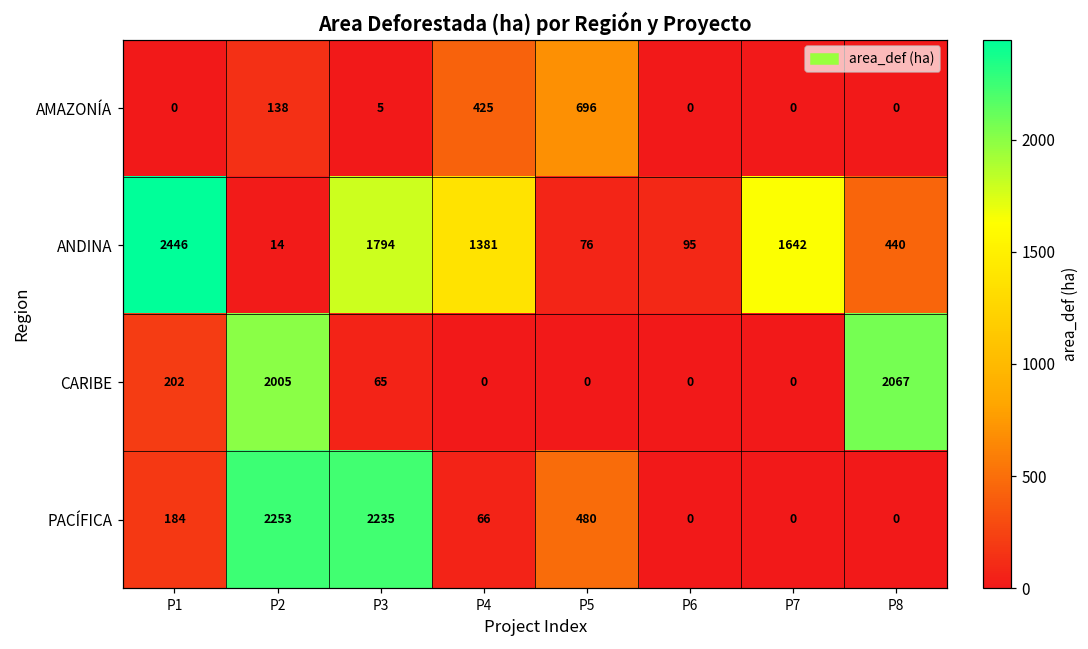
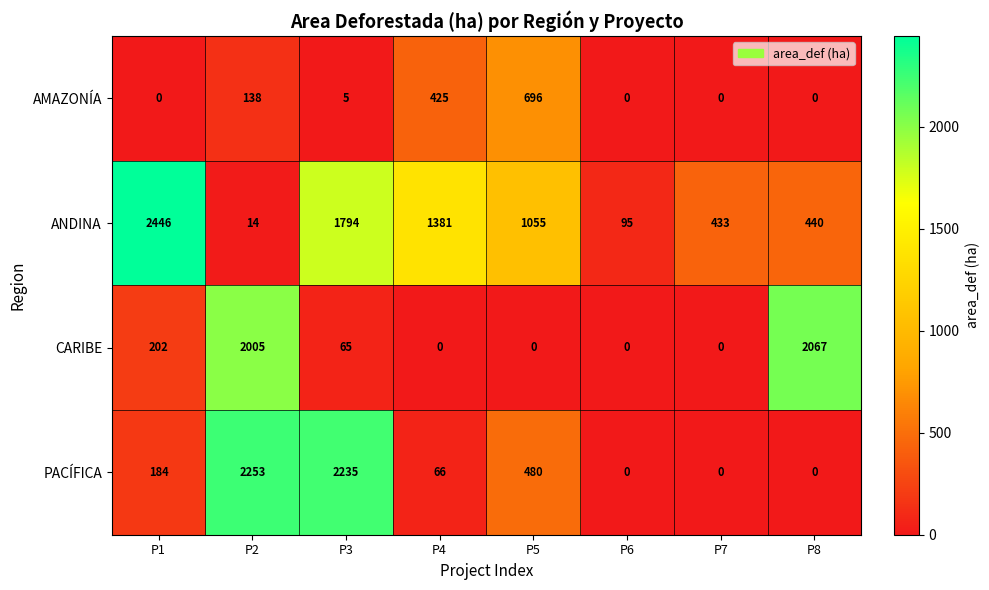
ANDINA, P5: 76 -> 1055
ANDINA, P7: 1642 -> 433
